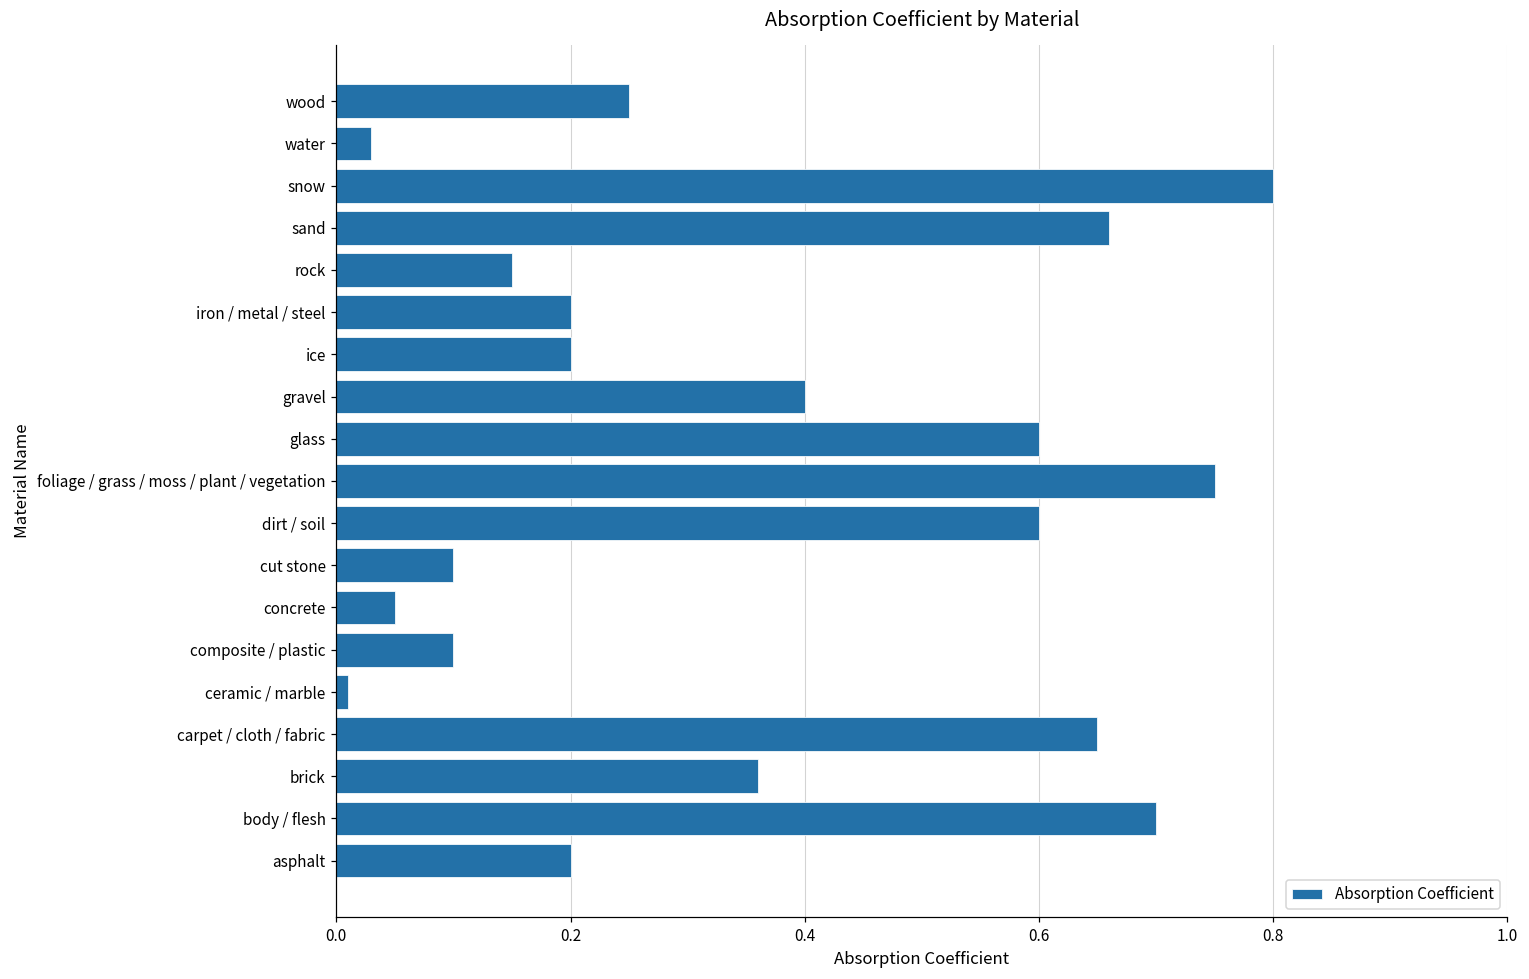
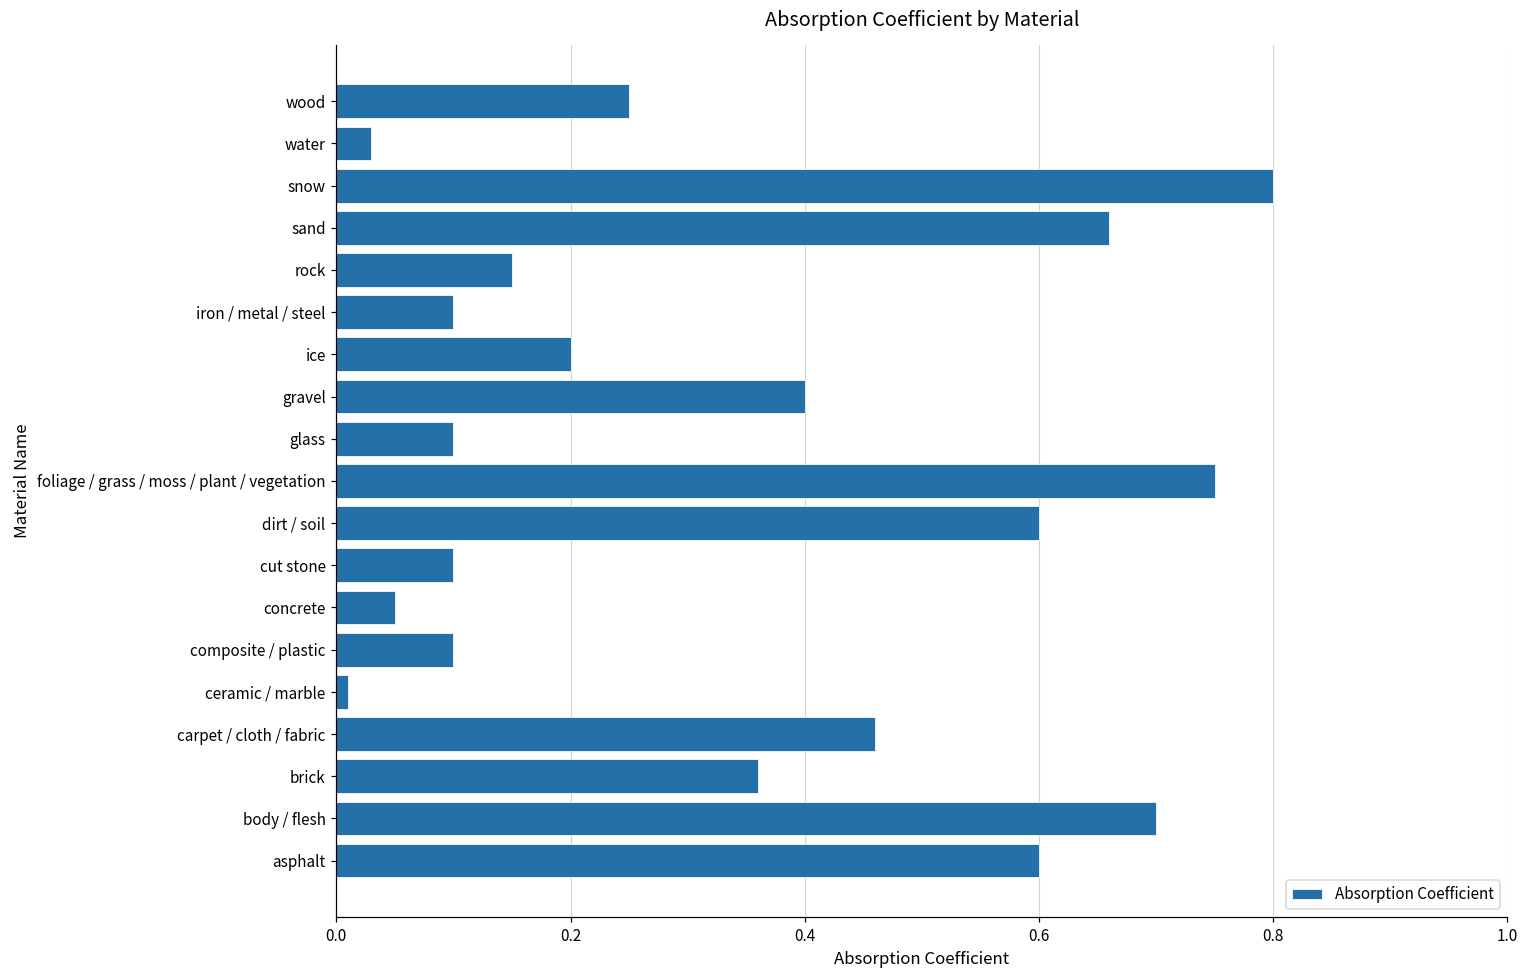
iron / metal / steel: 0.2 -> 0.1
glass: 0.6 -> 0.1
carpet / cloth / fabric: 0.65 -> 0.46
asphalt: 0.2 -> 0.6
